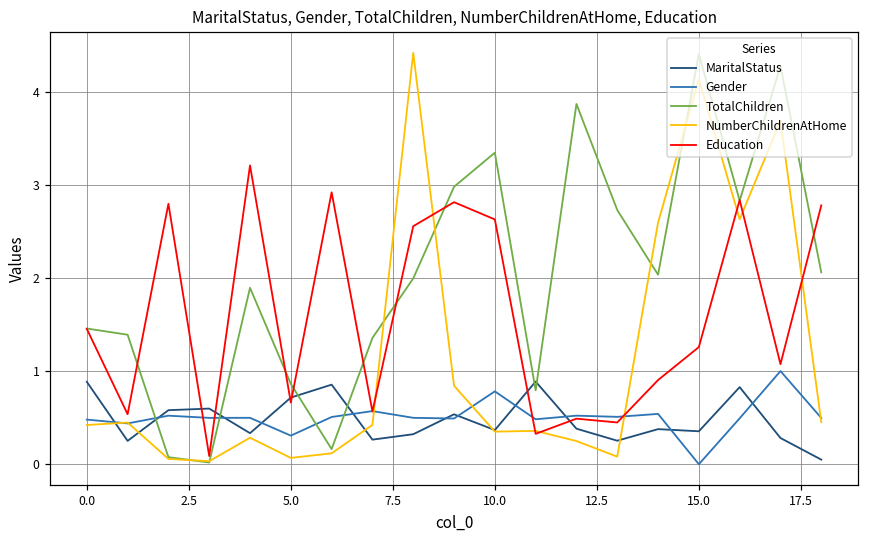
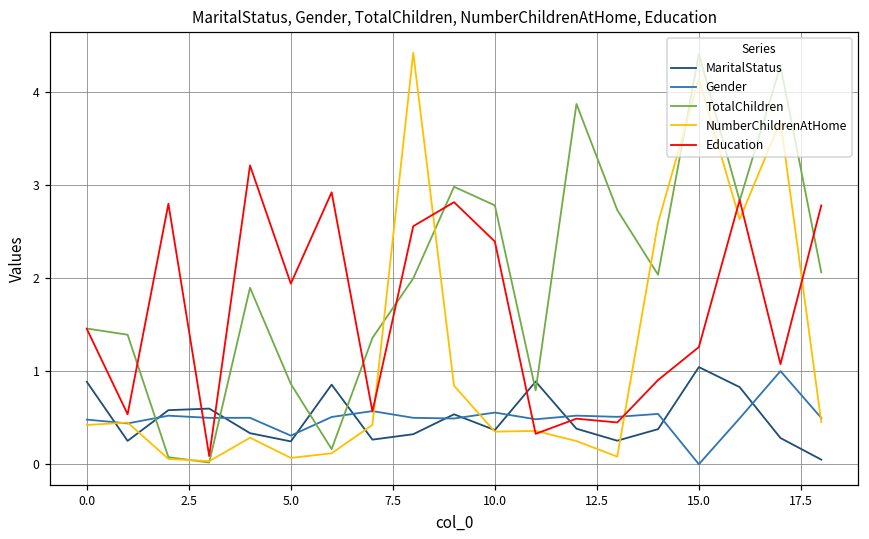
MaritalStatus, 5.0: 0.7 -> 0.2
Education, 5.0: 0.7 -> 1.9
Gender, 10.0: 0.8 -> 0.6
TotalChildren, 10.0: 3.3 -> 2.8
Education, 10.0: 2.6 -> 2.4
MaritalStatus, 15.0: 0.4 -> 1.0
